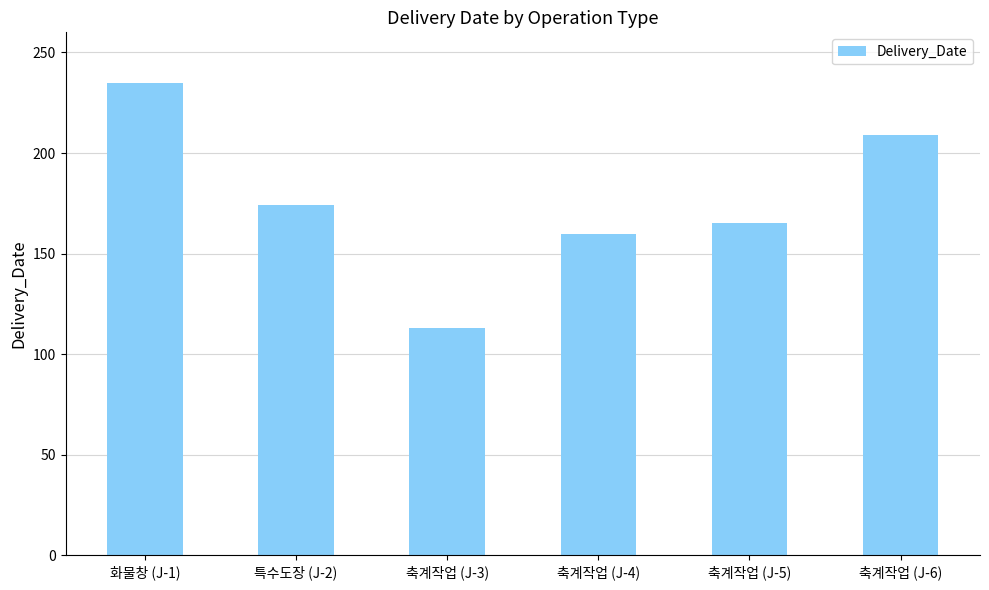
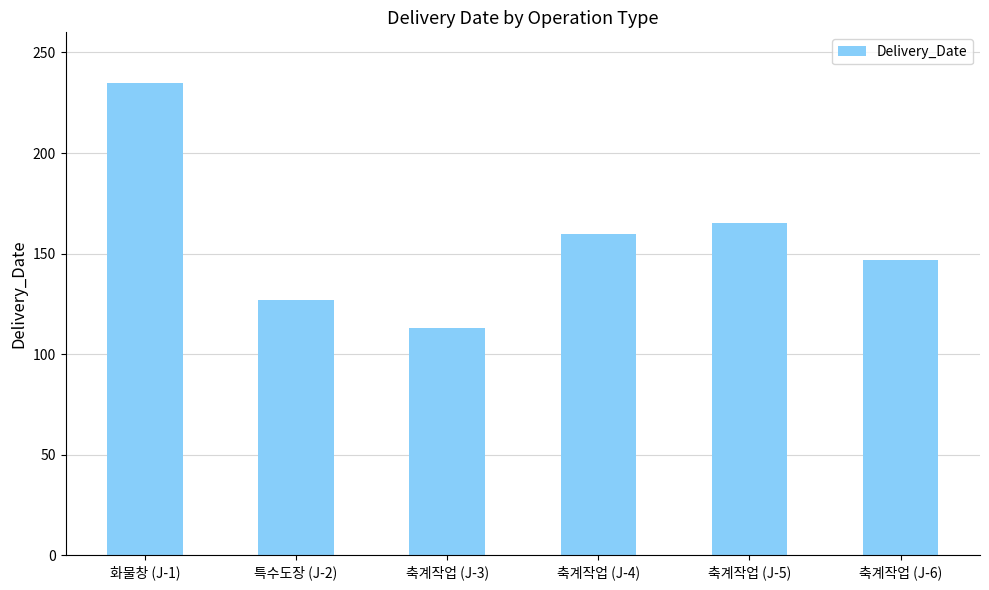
특수도장 (J-2): 174 -> 127
축계작업 (J-6): 209 -> 147
